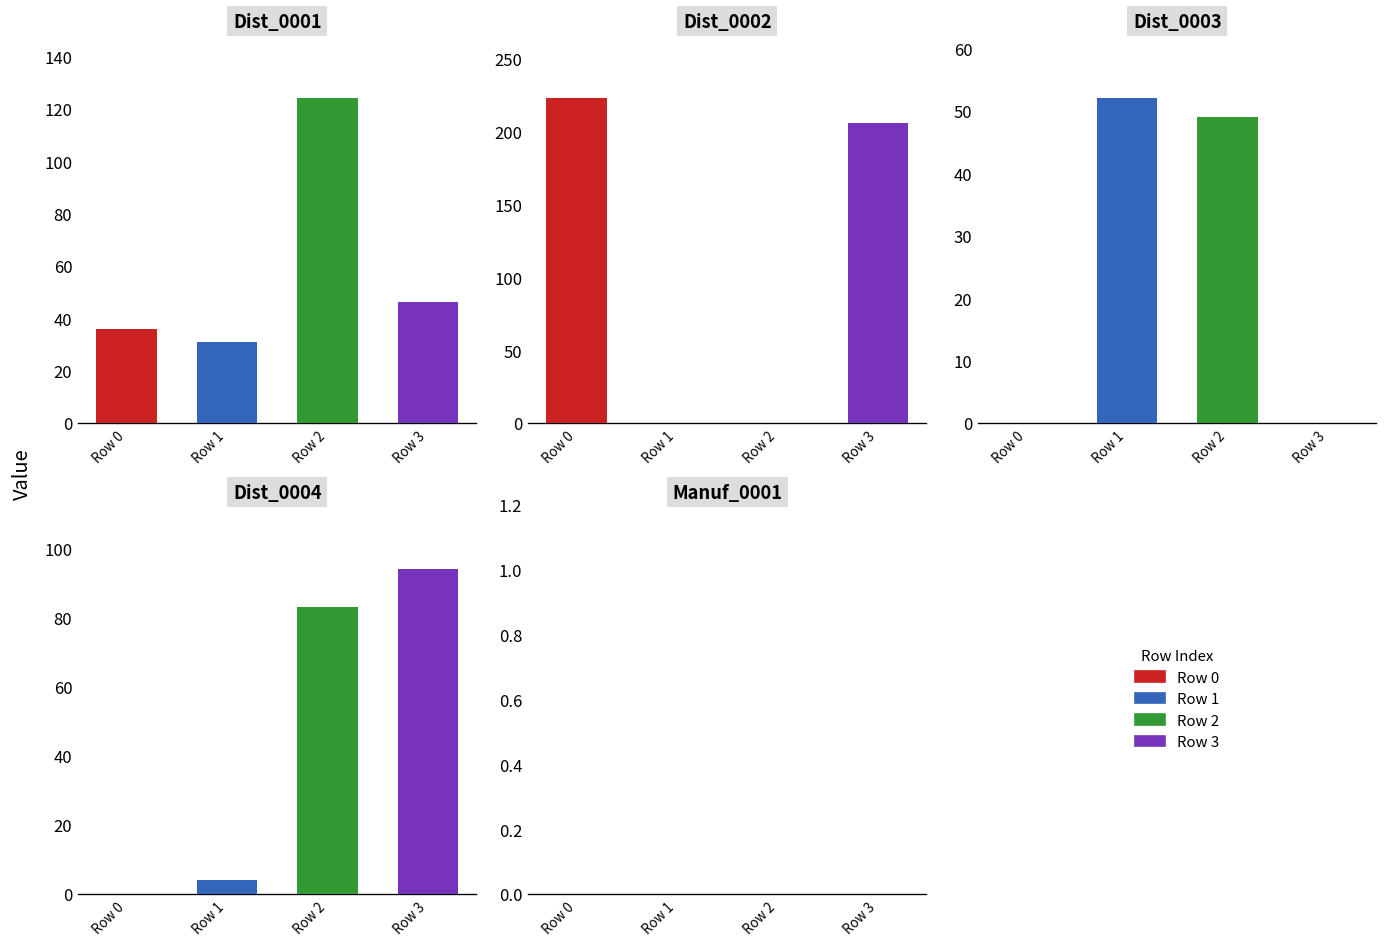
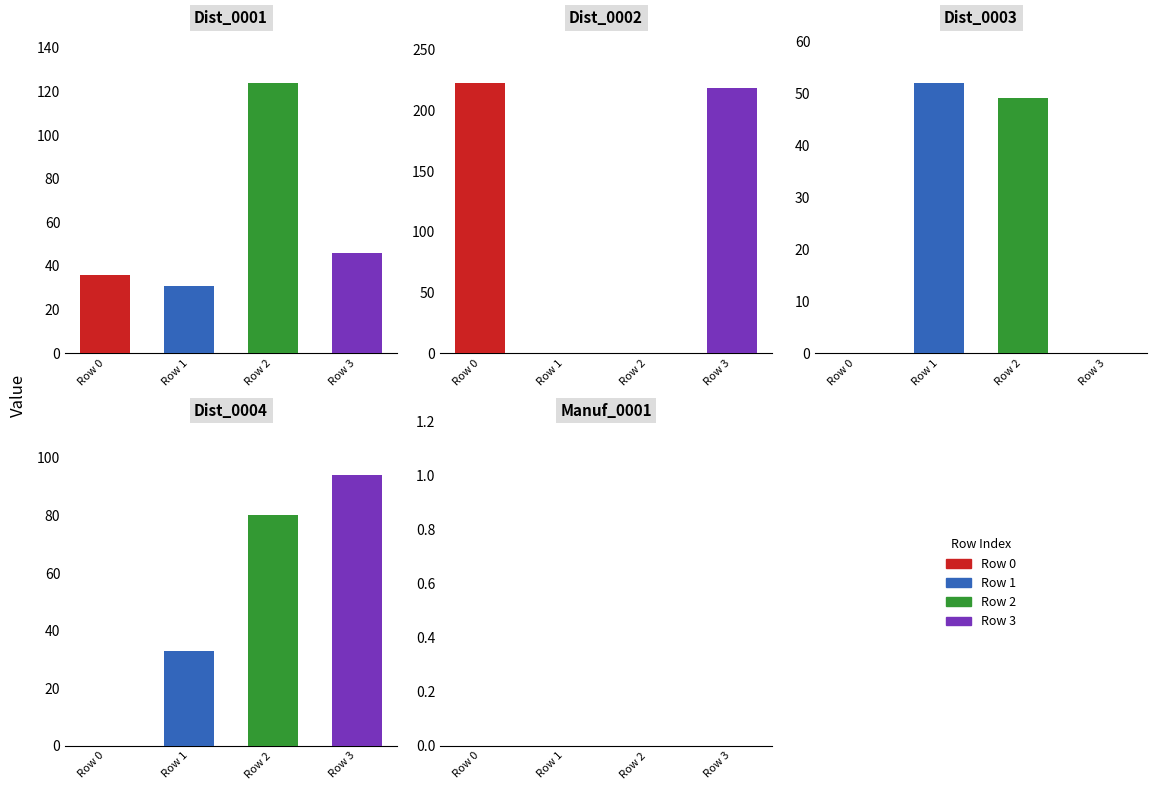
Dist_0002, Row 3: 206 -> 219
Dist_0004, Row 1: 4 -> 33
Dist_0004, Row 2: 83 -> 80
